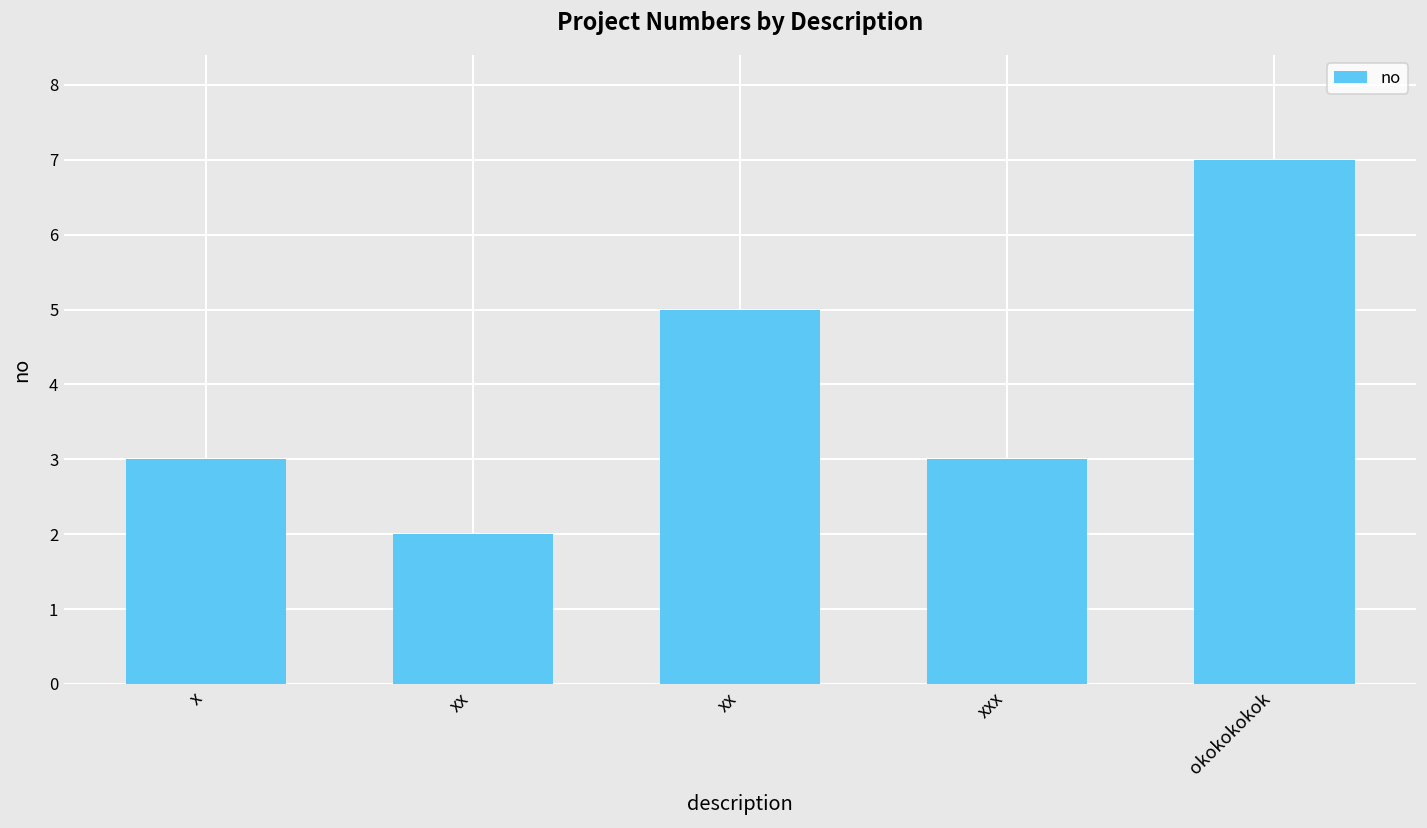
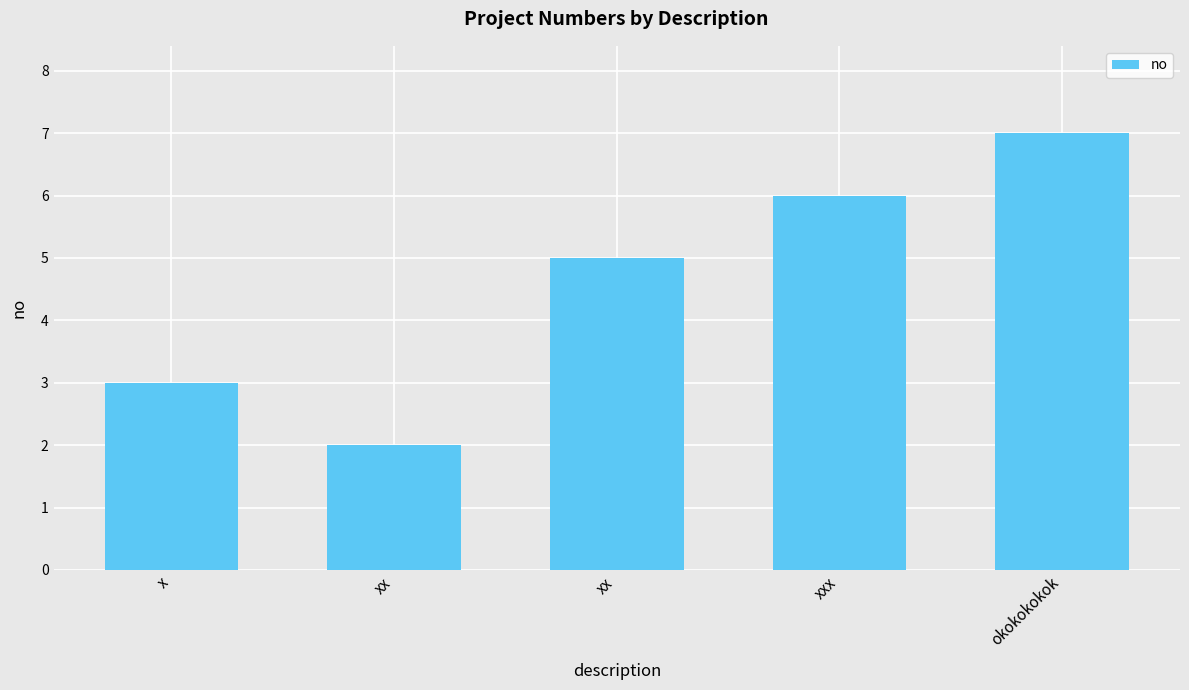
xxx: 3 -> 6
